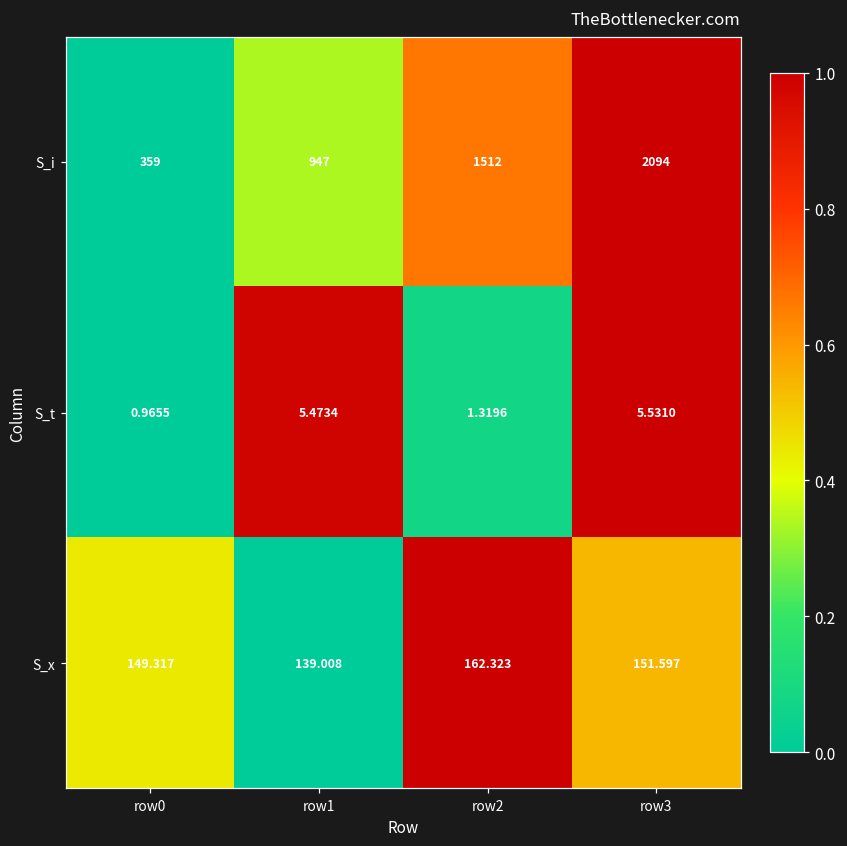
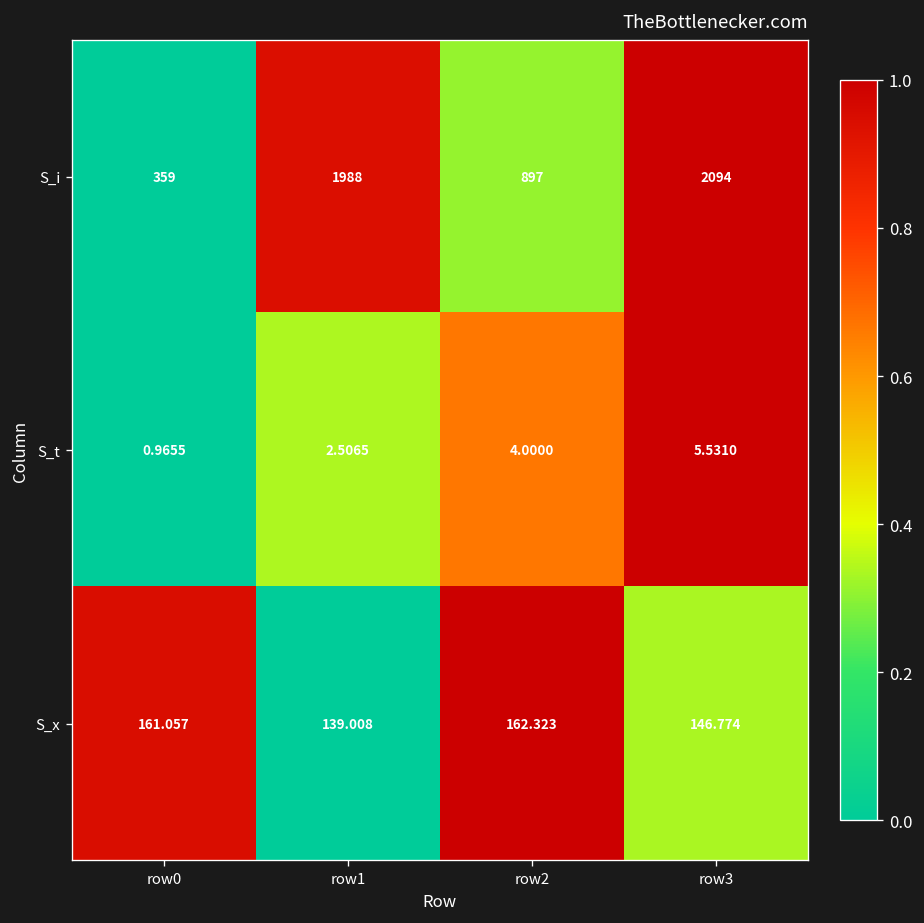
S_i, row1: 947 -> 1988
S_i, row2: 1512 -> 897
S_t, row1: 5.4734 -> 2.5065
S_t, row2: 1.3196 -> 4.0000
S_x, row0: 149.317 -> 161.057
S_x, row3: 151.597 -> 146.774
